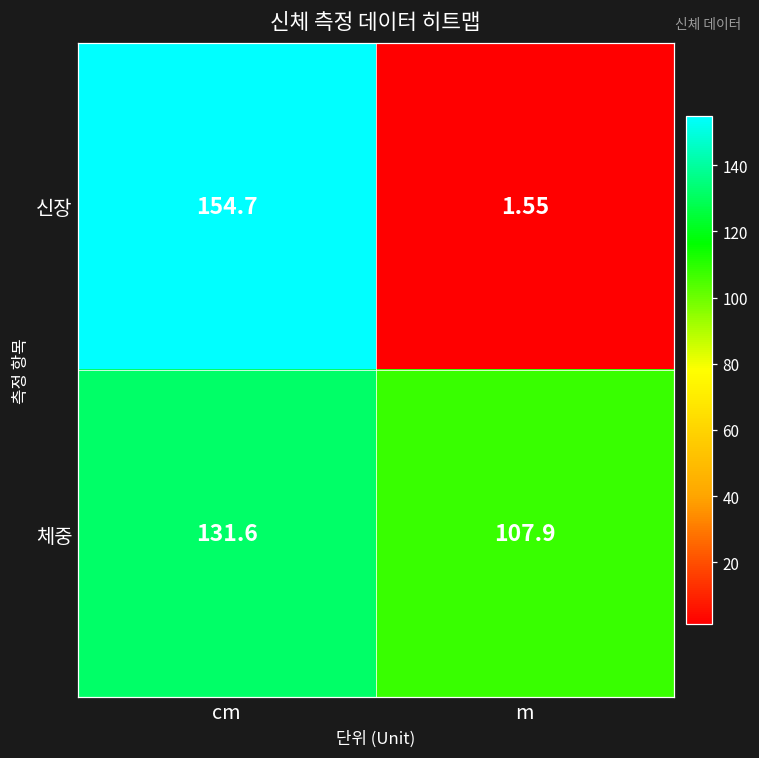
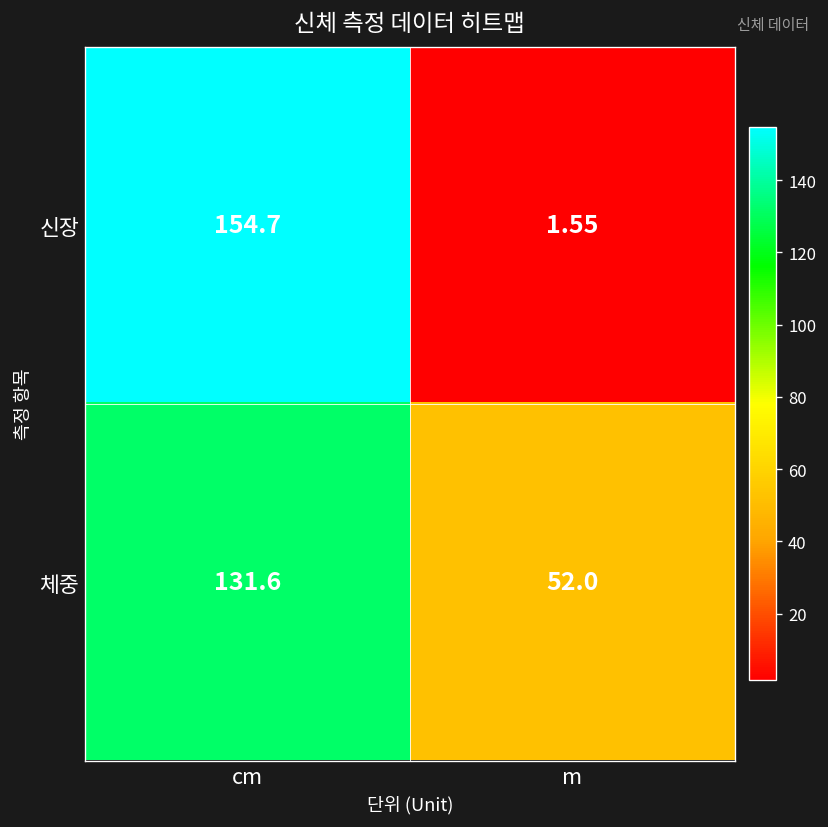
체중, m: 107.9 -> 52.0
